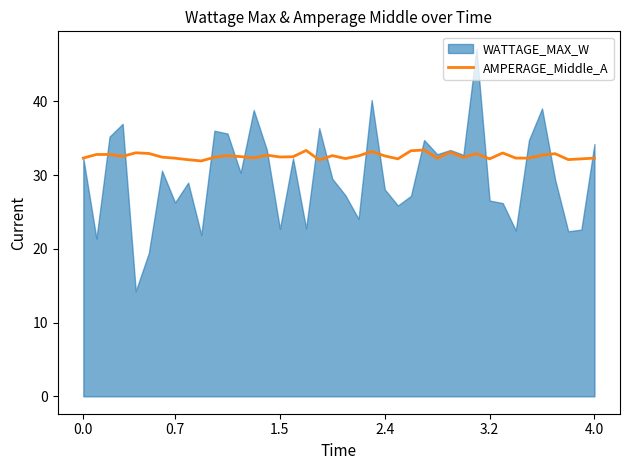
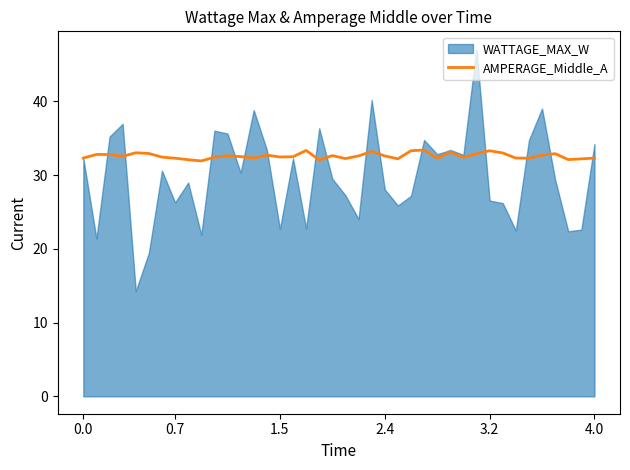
AMPERAGE_Middle_A, 3.2: 32 -> 33
